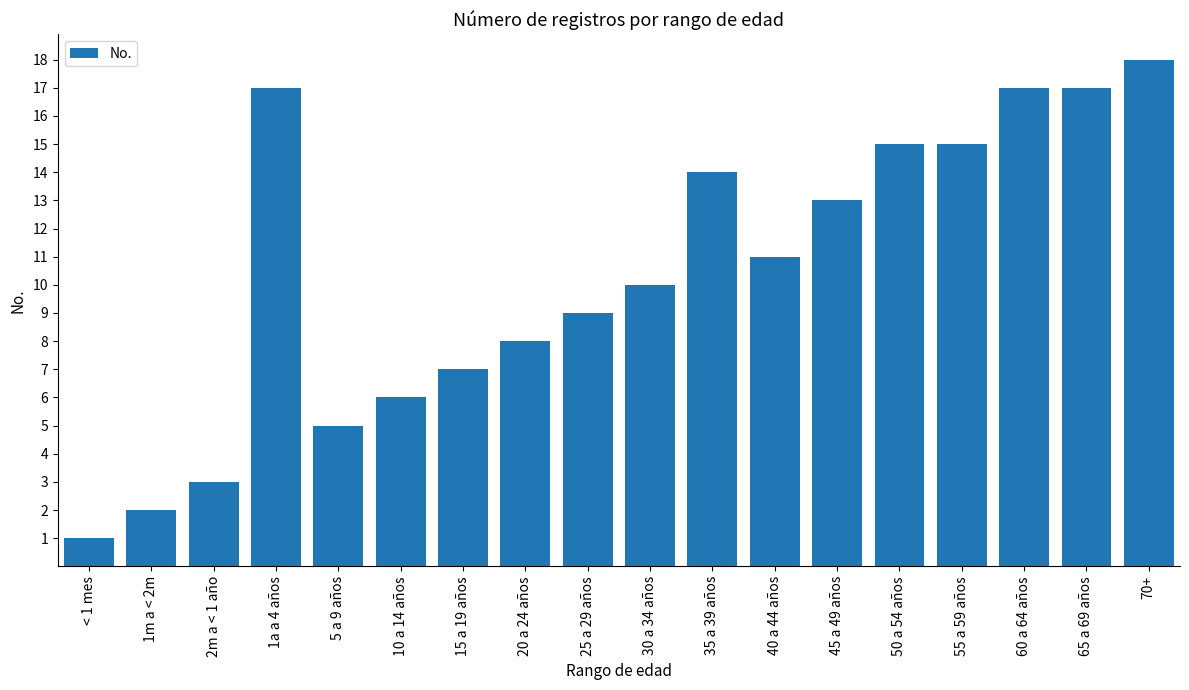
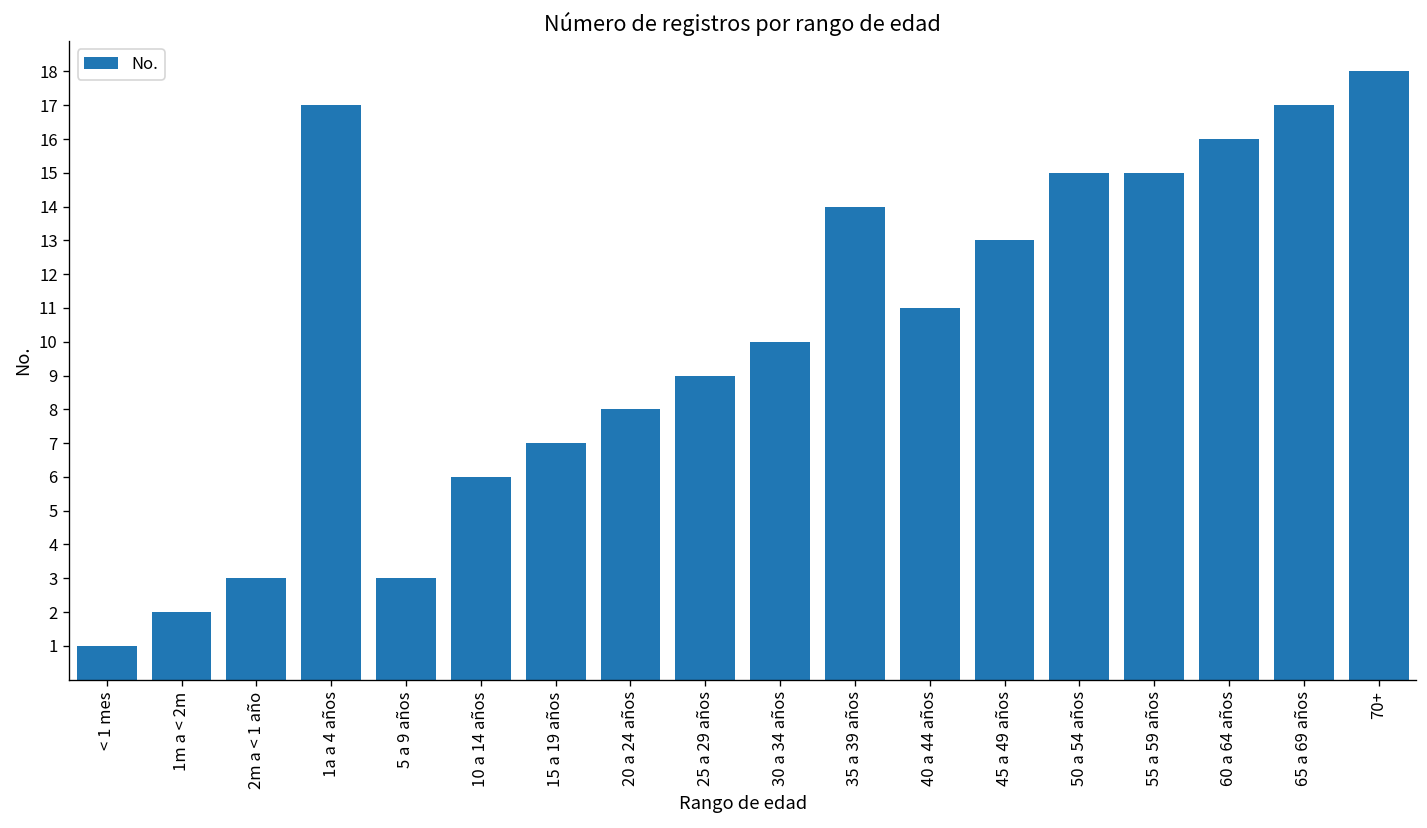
5 a 9 años: 5 -> 3
60 a 64 años: 17 -> 16
